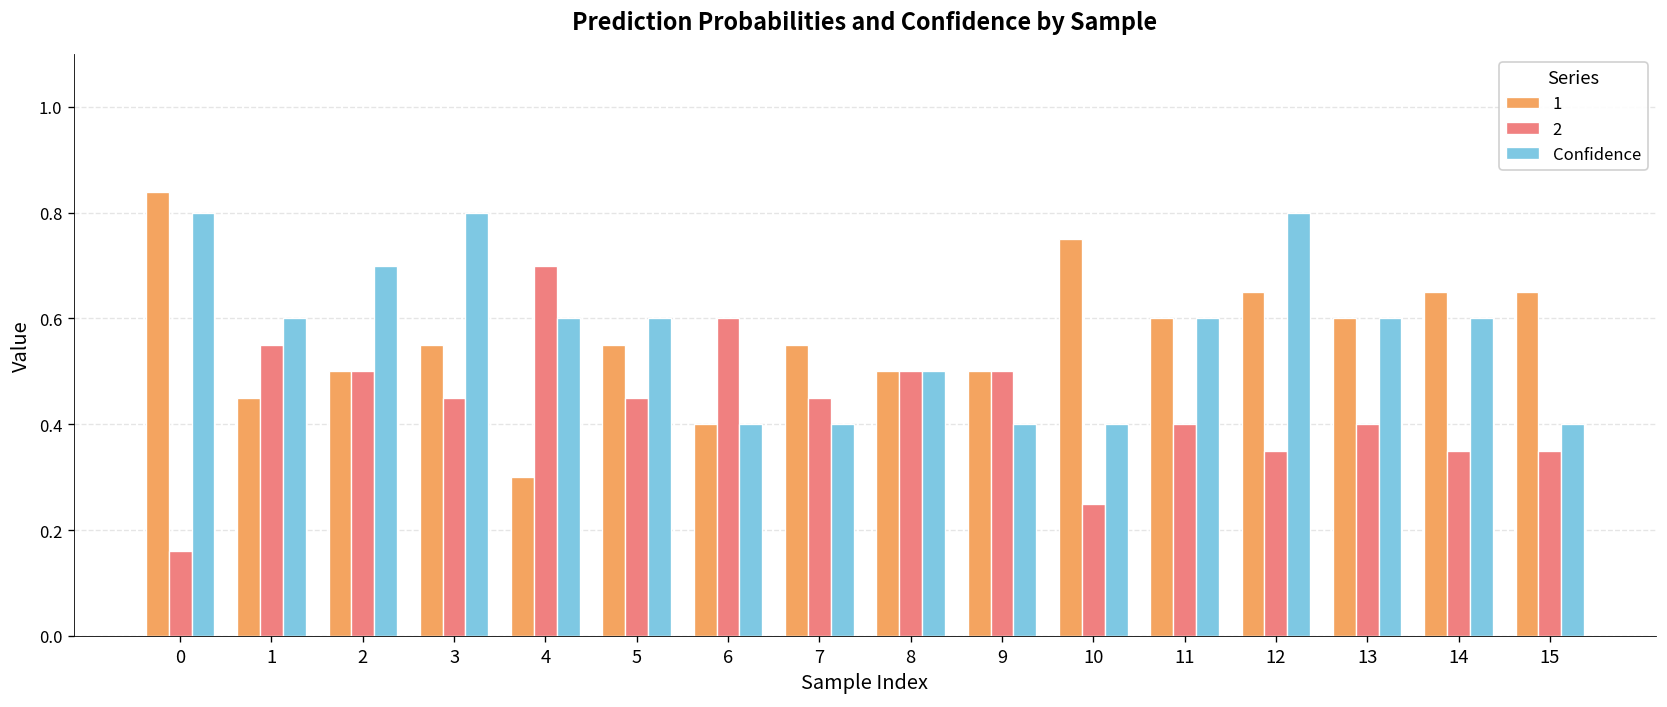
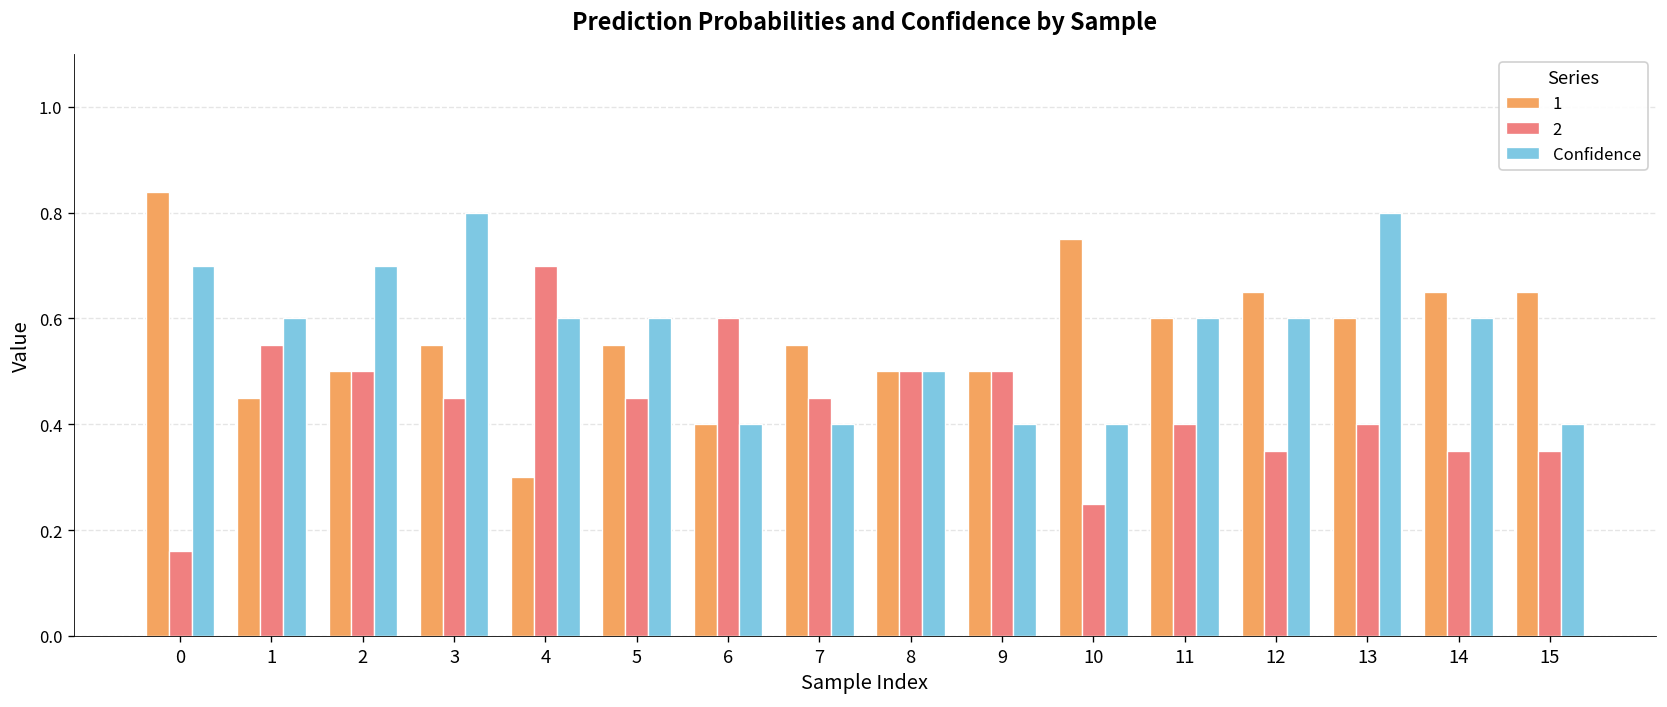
Confidence, 0: 0.8 -> 0.7
Confidence, 12: 0.8 -> 0.6
Confidence, 13: 0.6 -> 0.8
